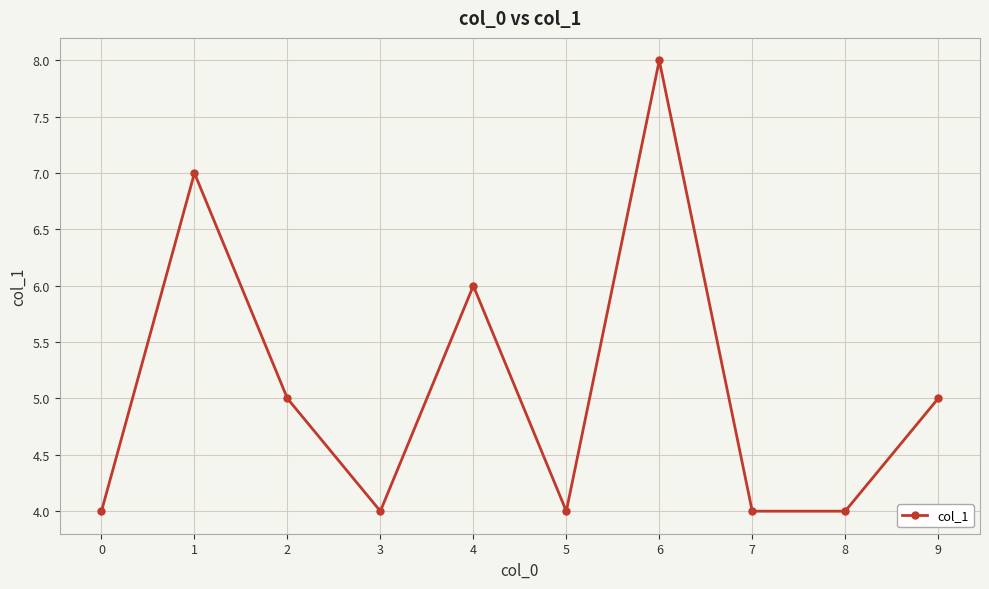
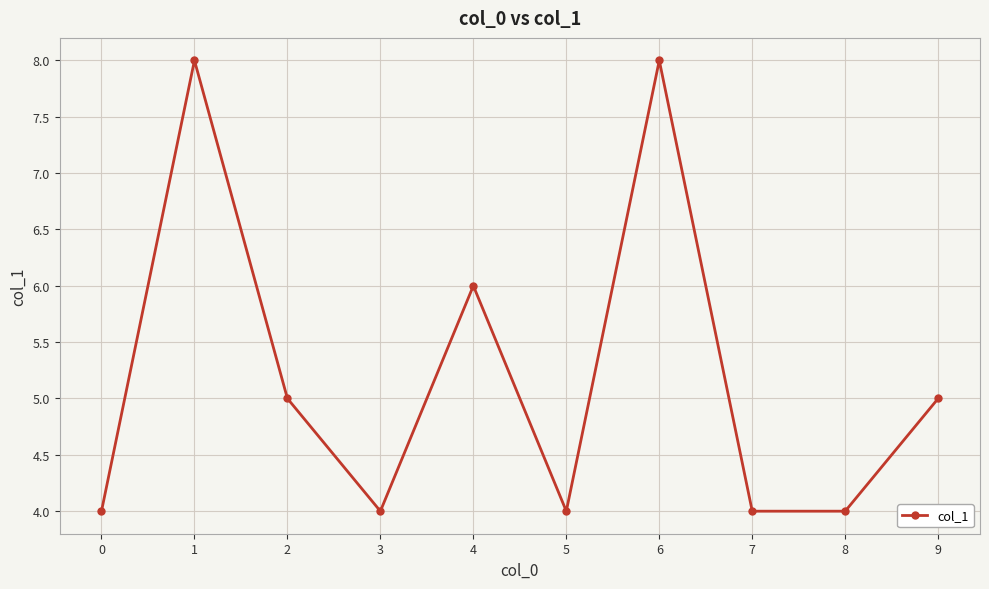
1: 7 -> 8
